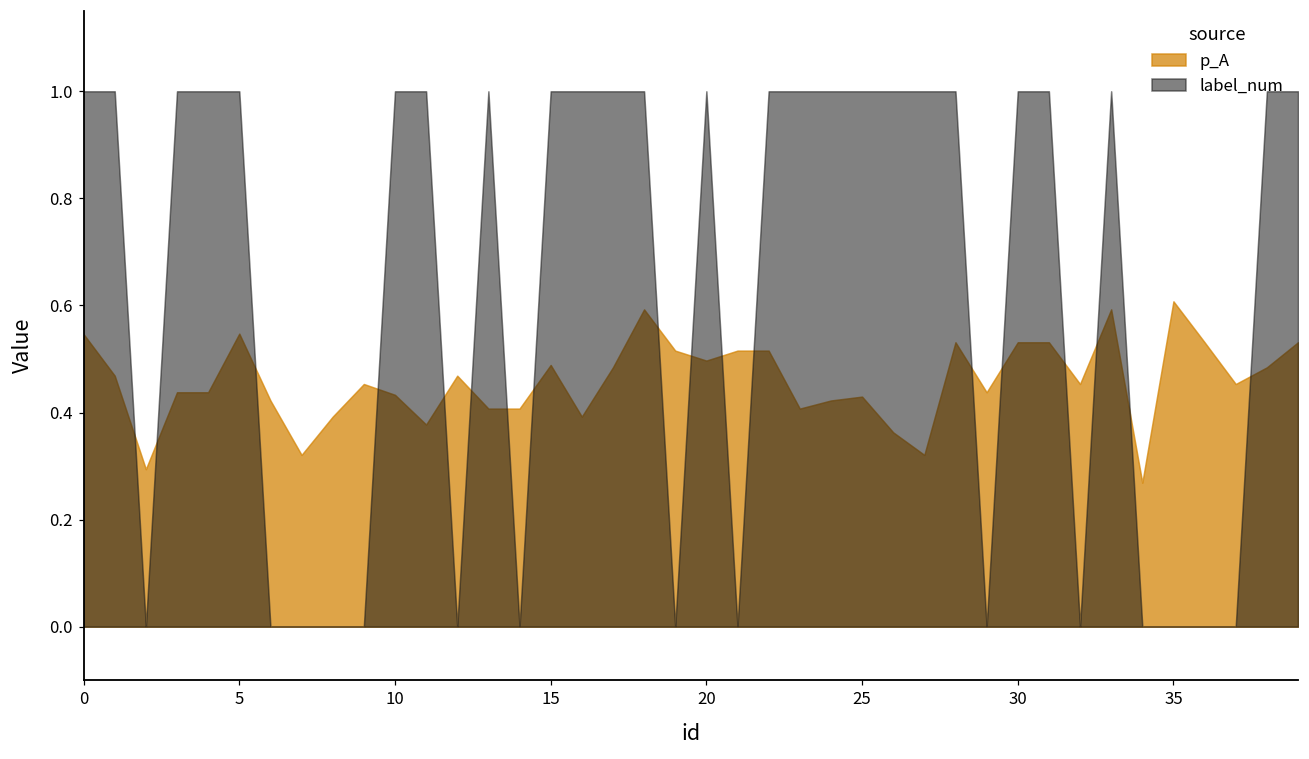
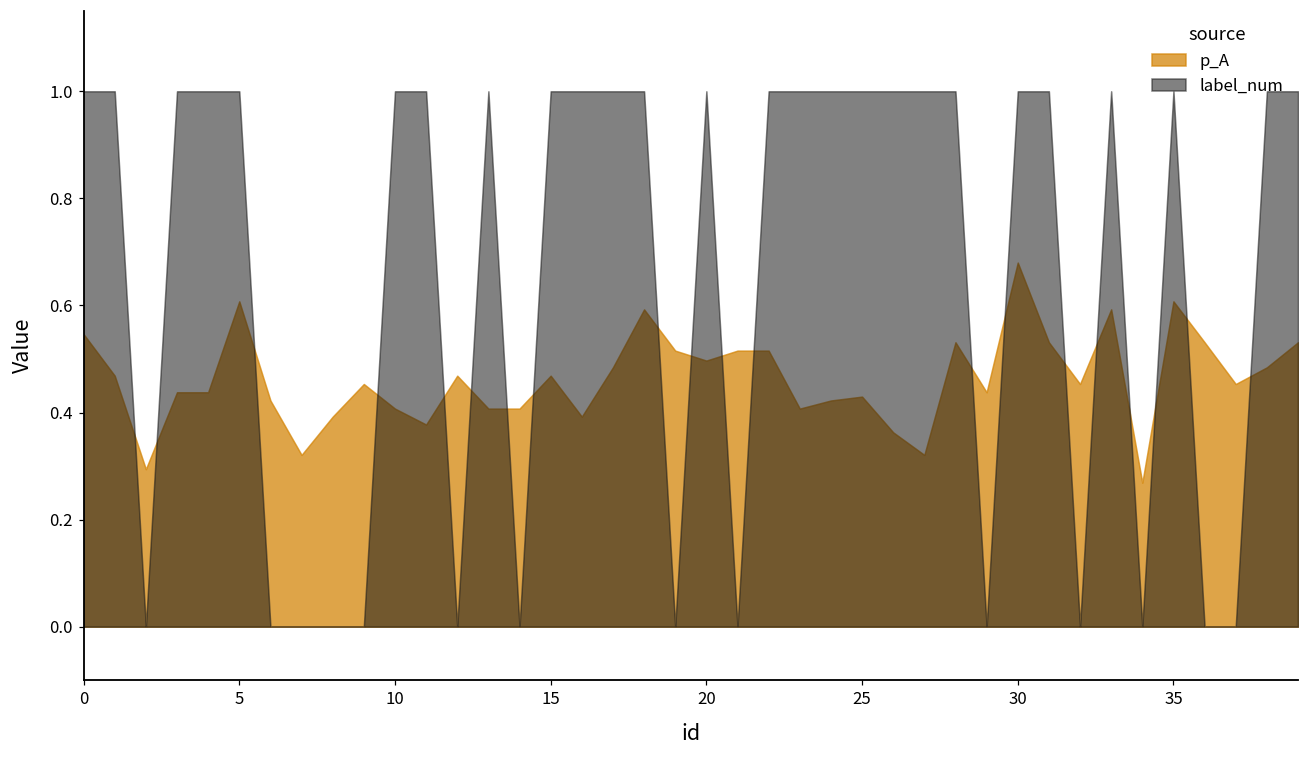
p_A, 5: 0.55 -> 0.61
p_A, 10: 0.43 -> 0.41
p_A, 15: 0.49 -> 0.47
p_A, 30: 0.53 -> 0.68
label_num, 35: 0 -> 1
